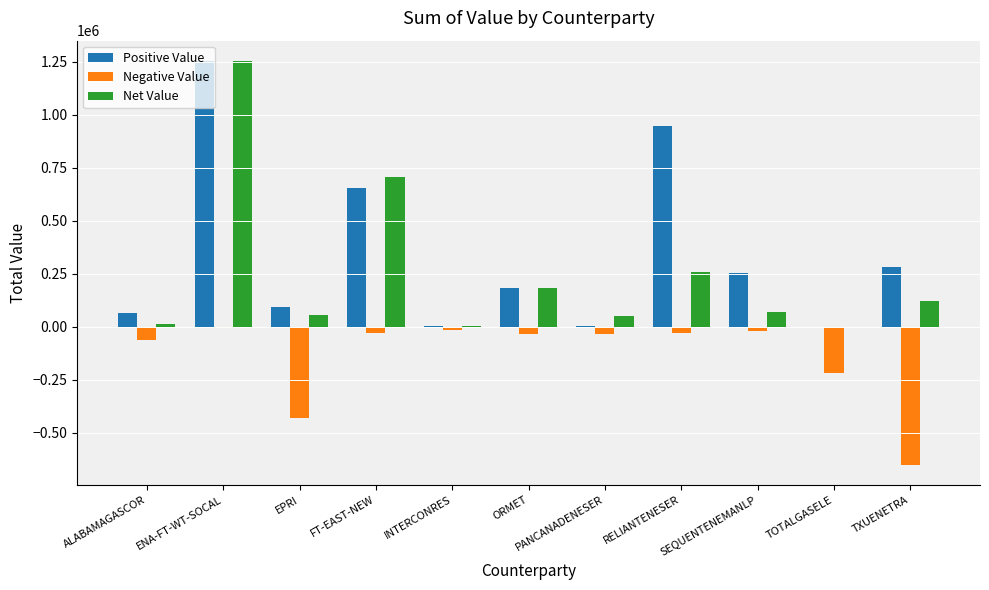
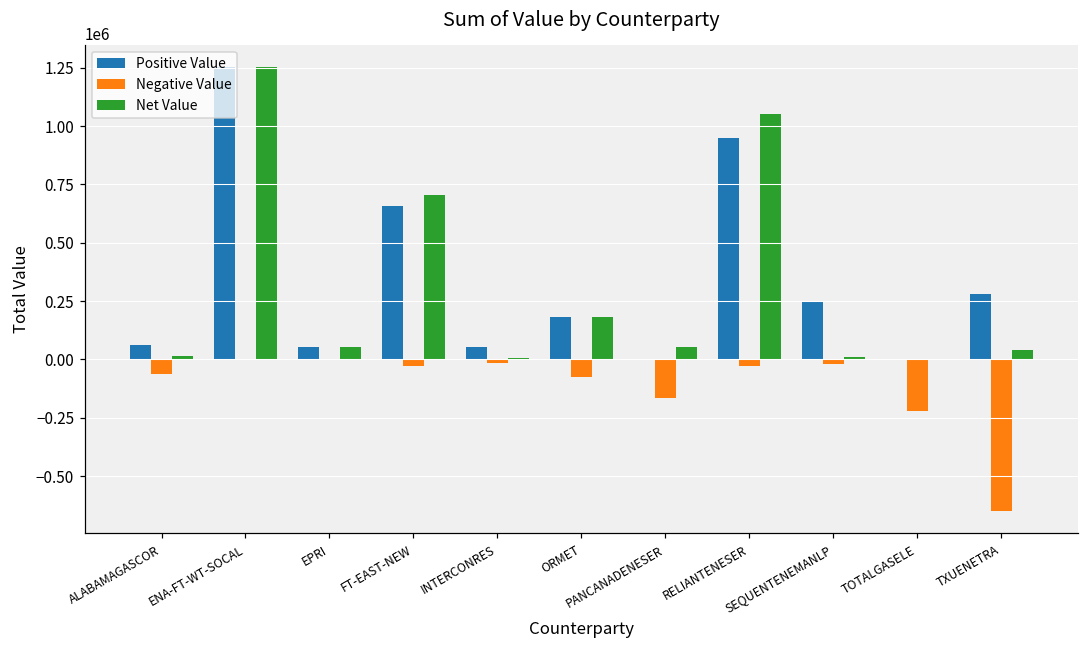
Positive Value, EPRI: 90000 -> 50000
Negative Value, EPRI: -430000 -> 0
Positive Value, INTERCONRES: 10000 -> 50000
Negative Value, ORMET: -40000 -> -80000
Negative Value, PANCANADENESER: -30000 -> -170000
Net Value, RELIANTENESER: 260000 -> 1050000
Net Value, SEQUENTENEMANLP: 70000 -> 10000
Net Value, TXUENETRA: 120000 -> 40000
